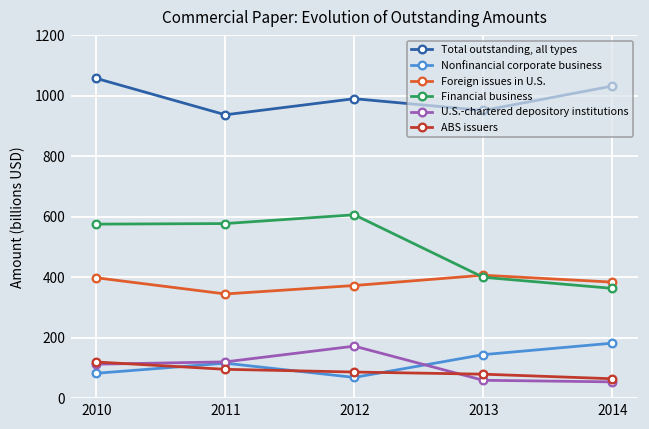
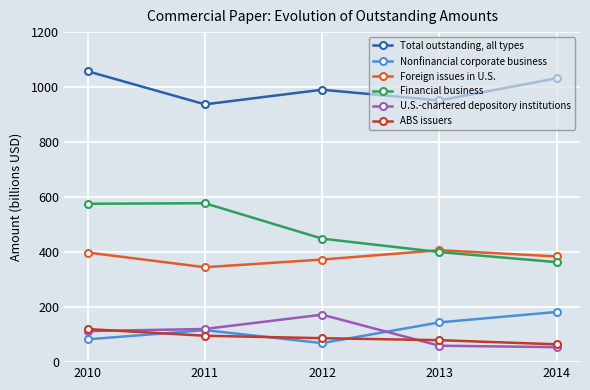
Financial business, 2012: 610 -> 450
